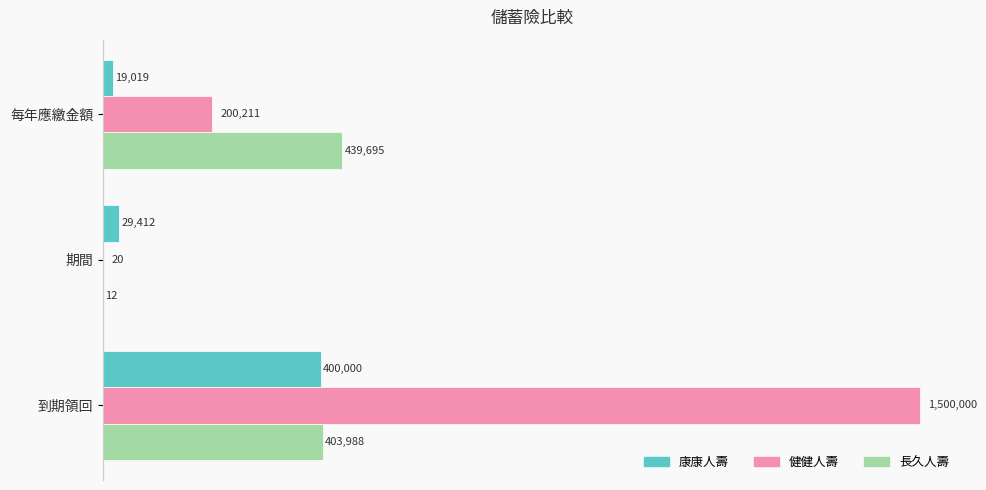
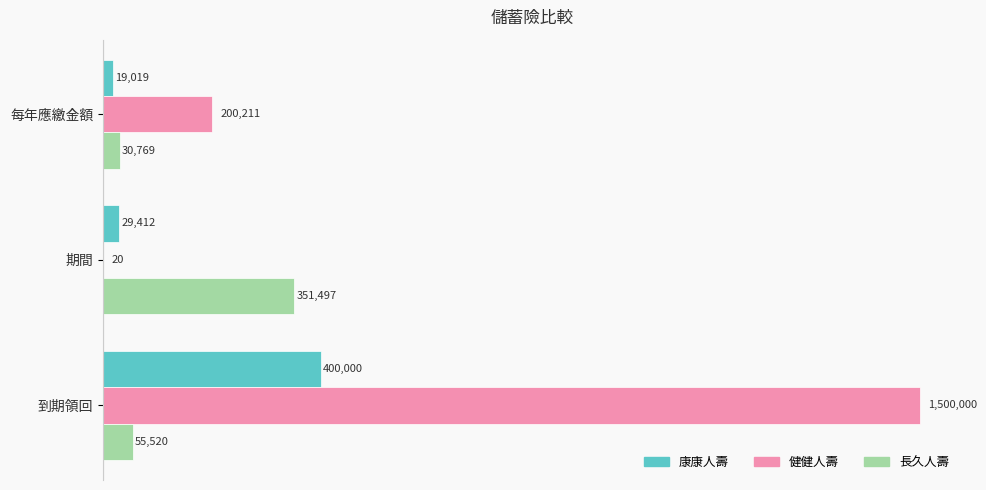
長久人壽, 每年應繳金額: 439,695 -> 30,769
長久人壽, 期間: 12 -> 351,497
長久人壽, 到期領回: 403,988 -> 55,520
